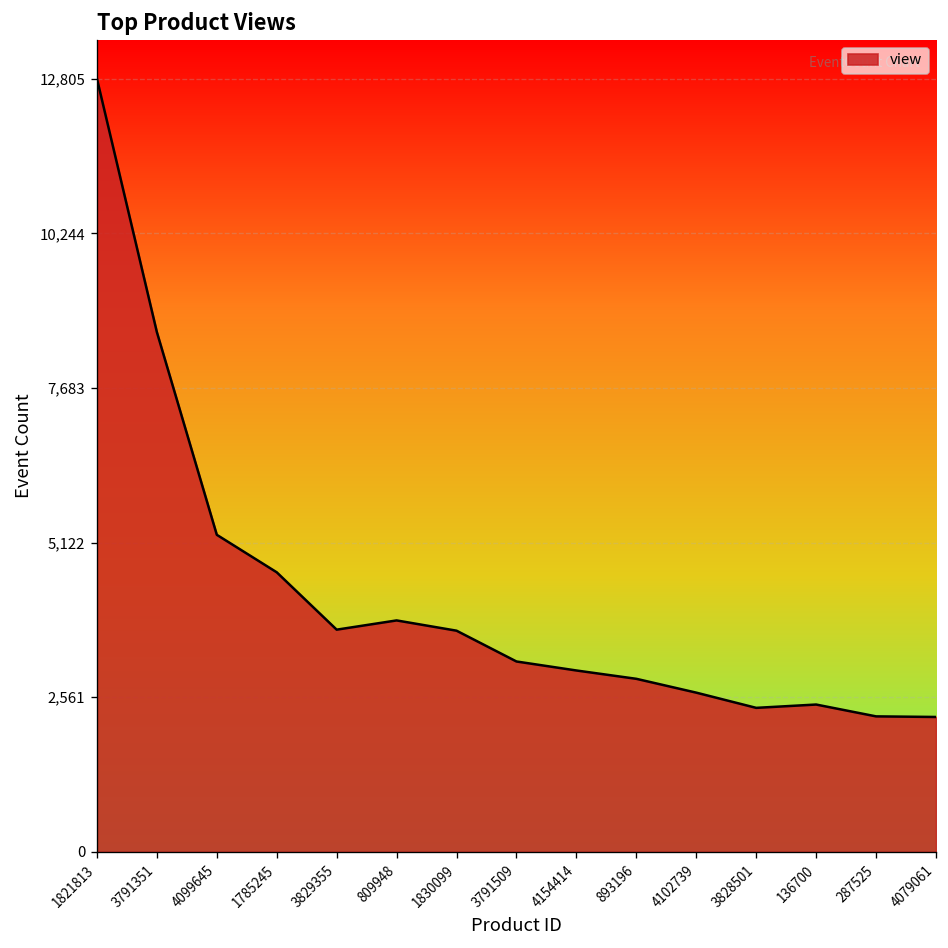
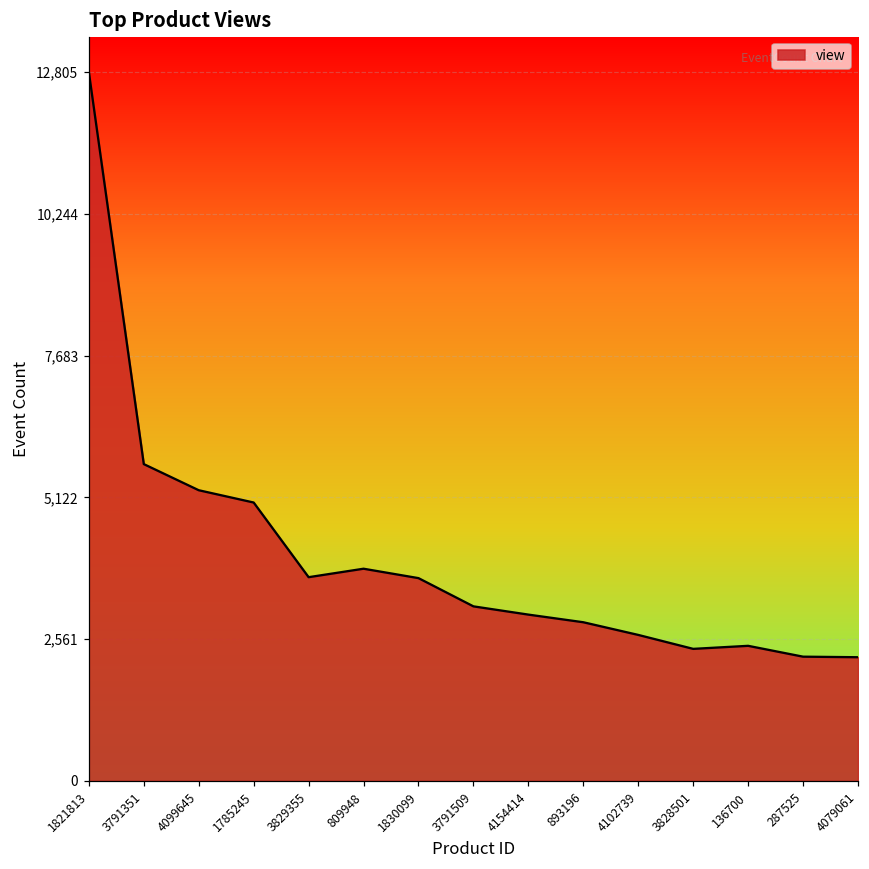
3791351: 8,600 -> 5,700
1785245: 4,600 -> 5,000
